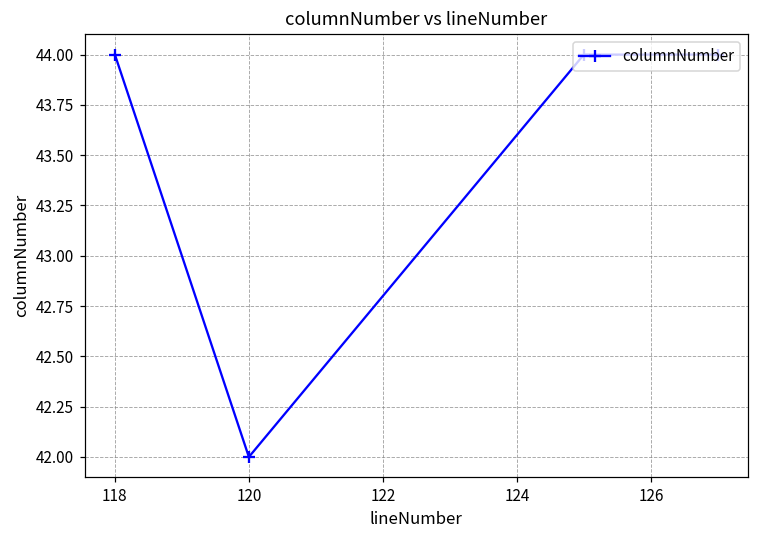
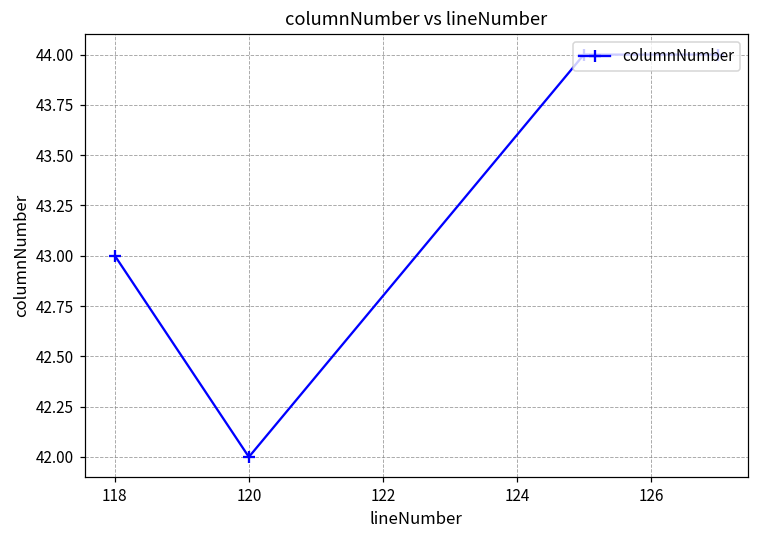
118: 44 -> 43
